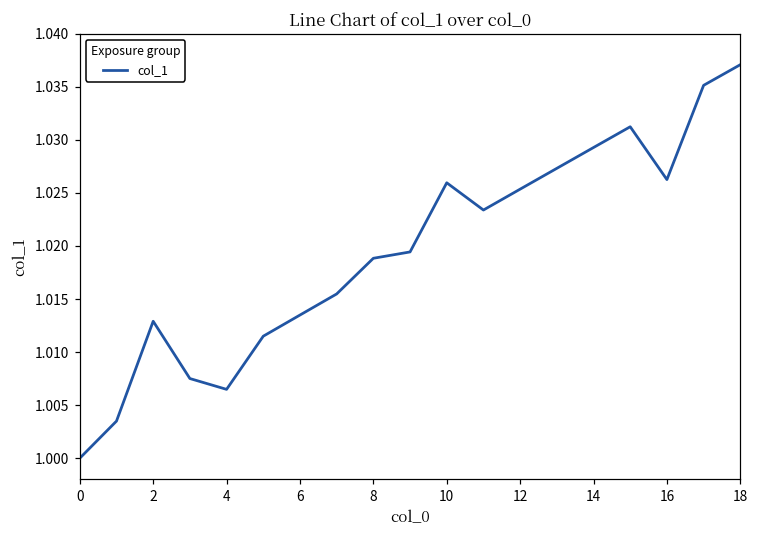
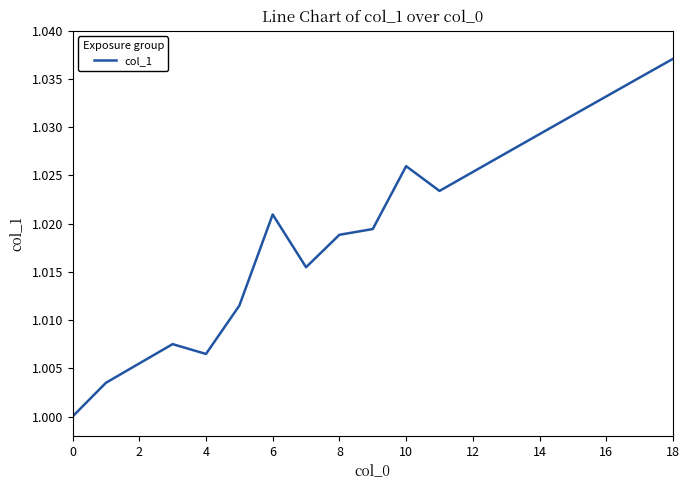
2: 1.013 -> 1.006
6: 1.013 -> 1.021
16: 1.026 -> 1.033
